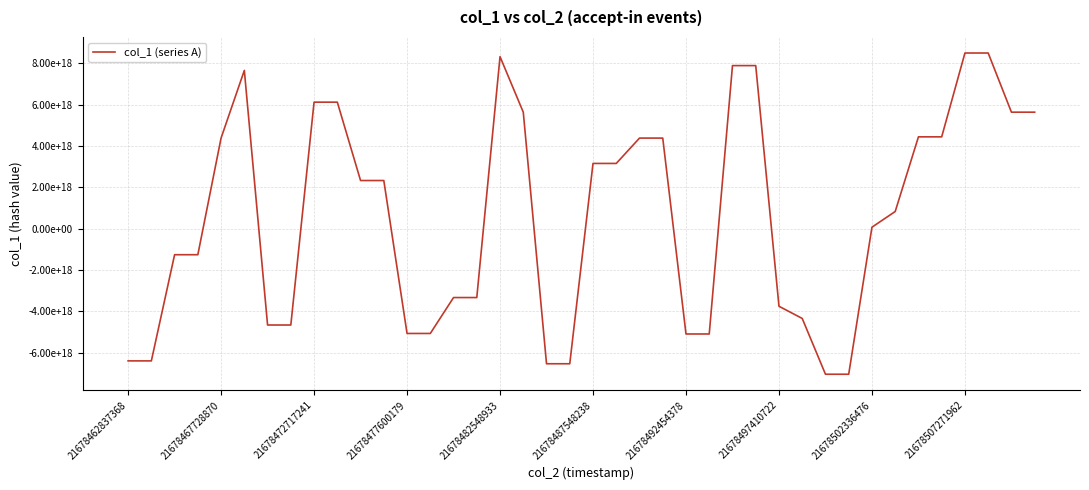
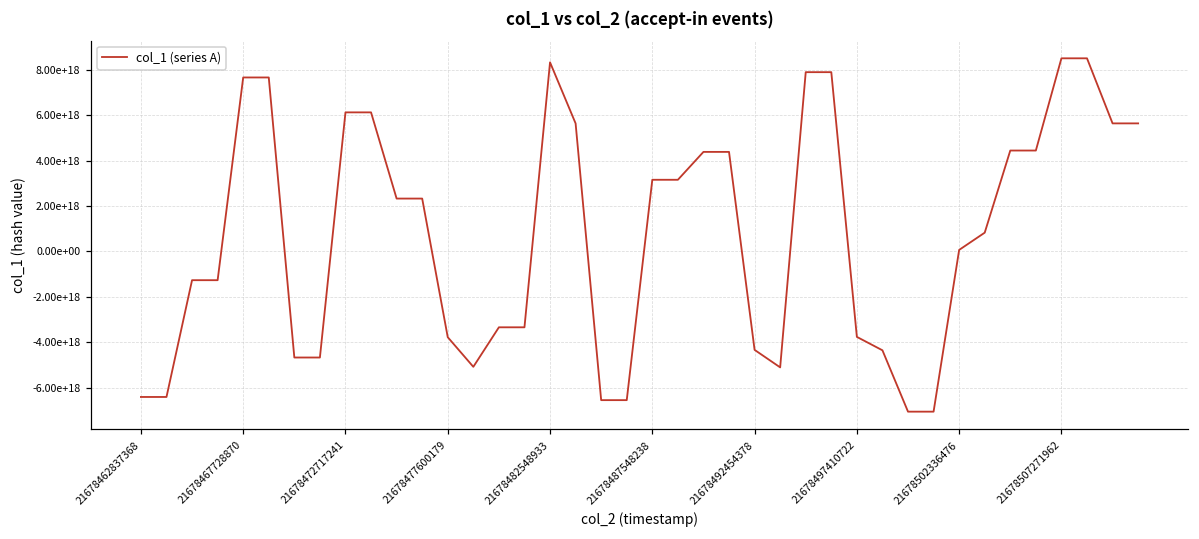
21678467728870: 4400000000000000000 -> 7700000000000000000
21678477600179: -5100000000000000000 -> -3800000000000000000
21678492454378: -5100000000000000000 -> -4300000000000000000
